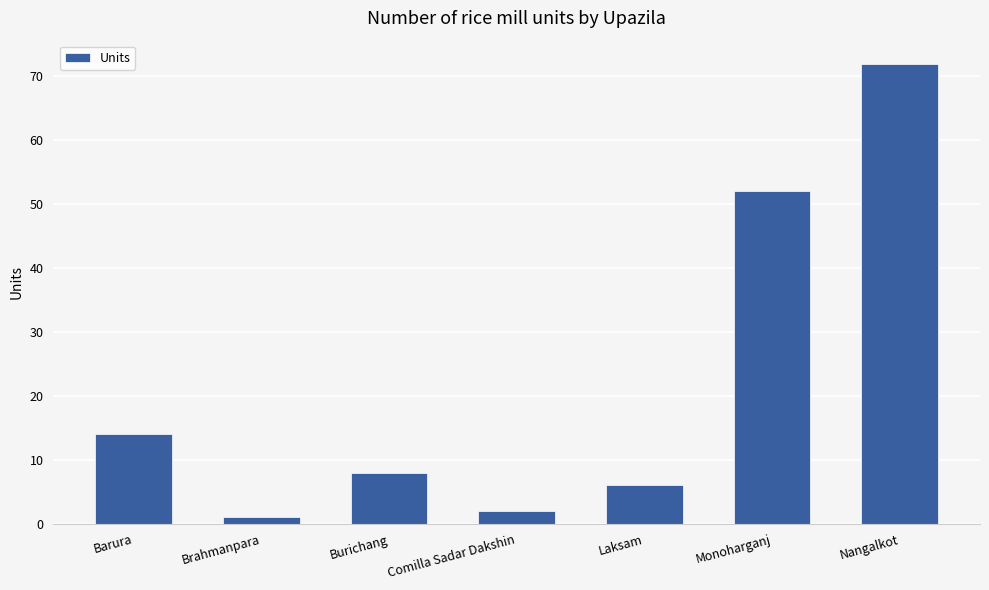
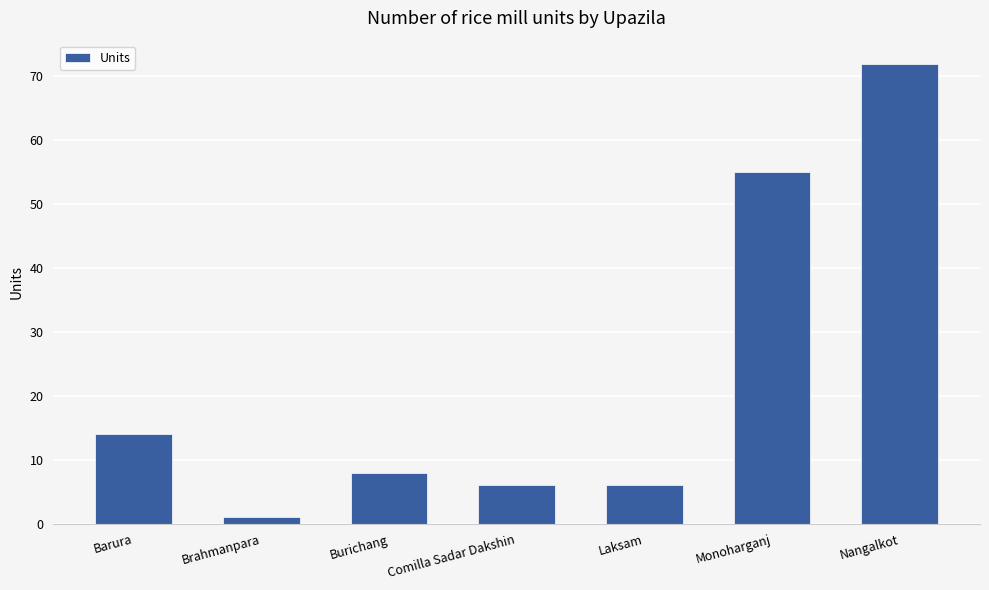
Comilla Sadar Dakshin: 2 -> 6
Monoharganj: 52 -> 55
